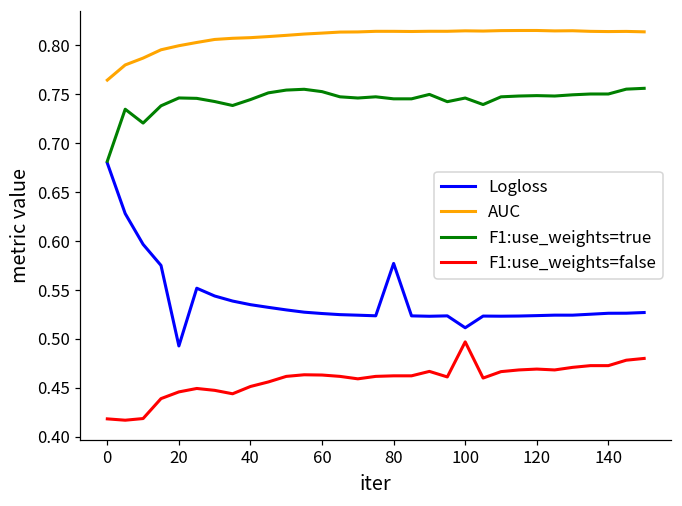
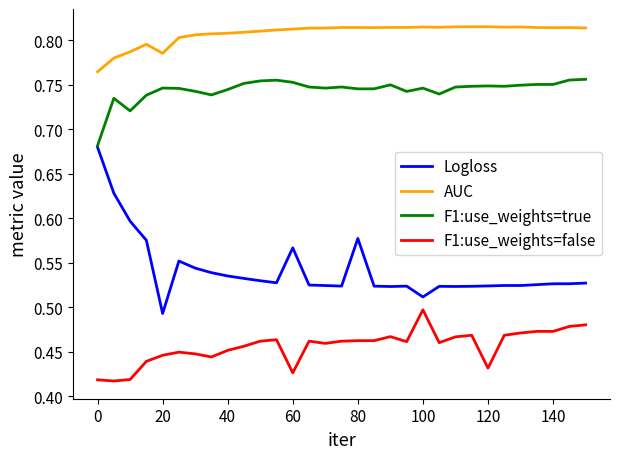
AUC, 20: 0.80 -> 0.79
Logloss, 60: 0.53 -> 0.57
F1:use_weights=false, 60: 0.46 -> 0.43
F1:use_weights=false, 120: 0.47 -> 0.43
